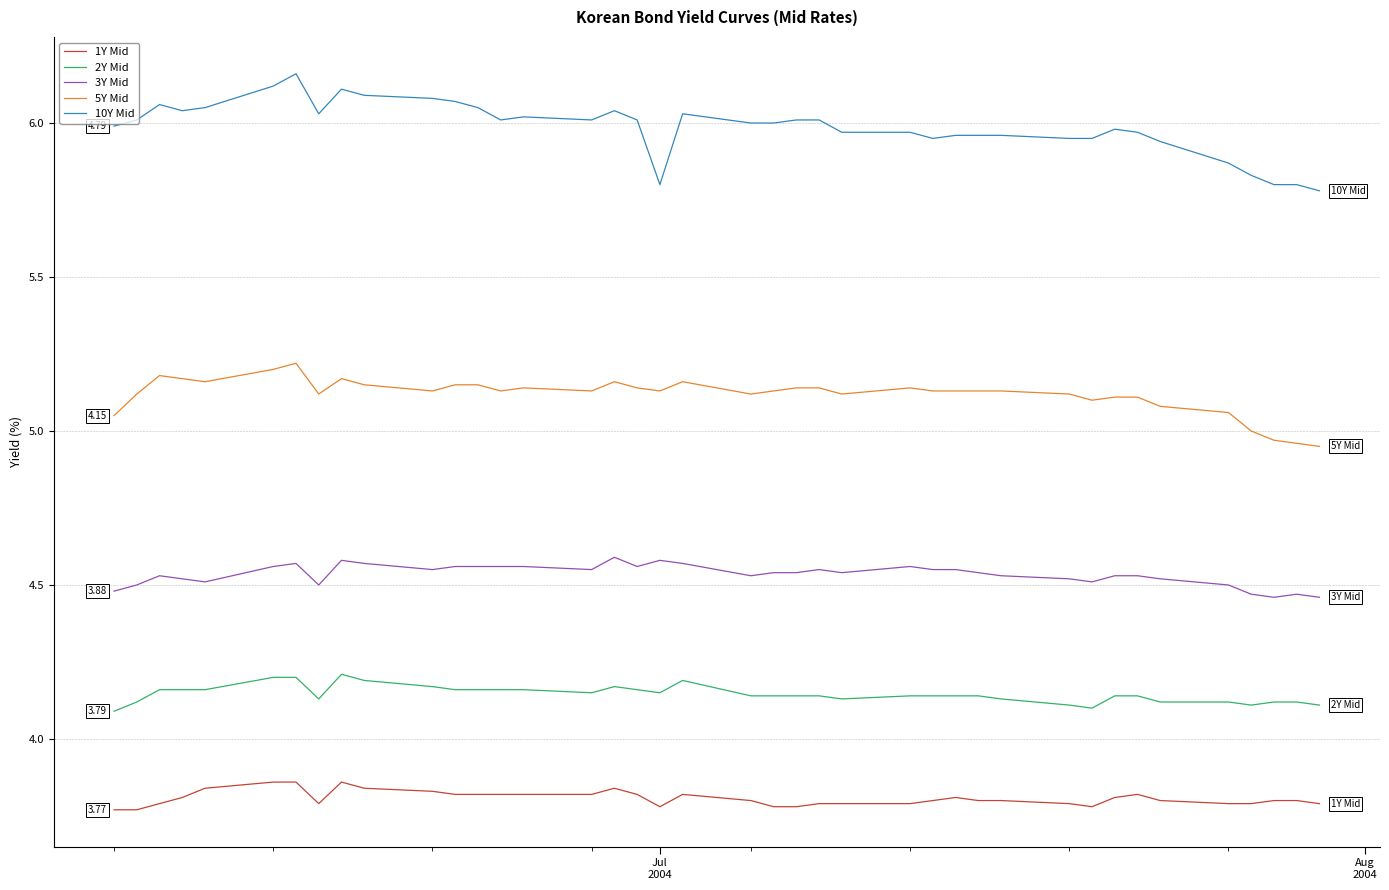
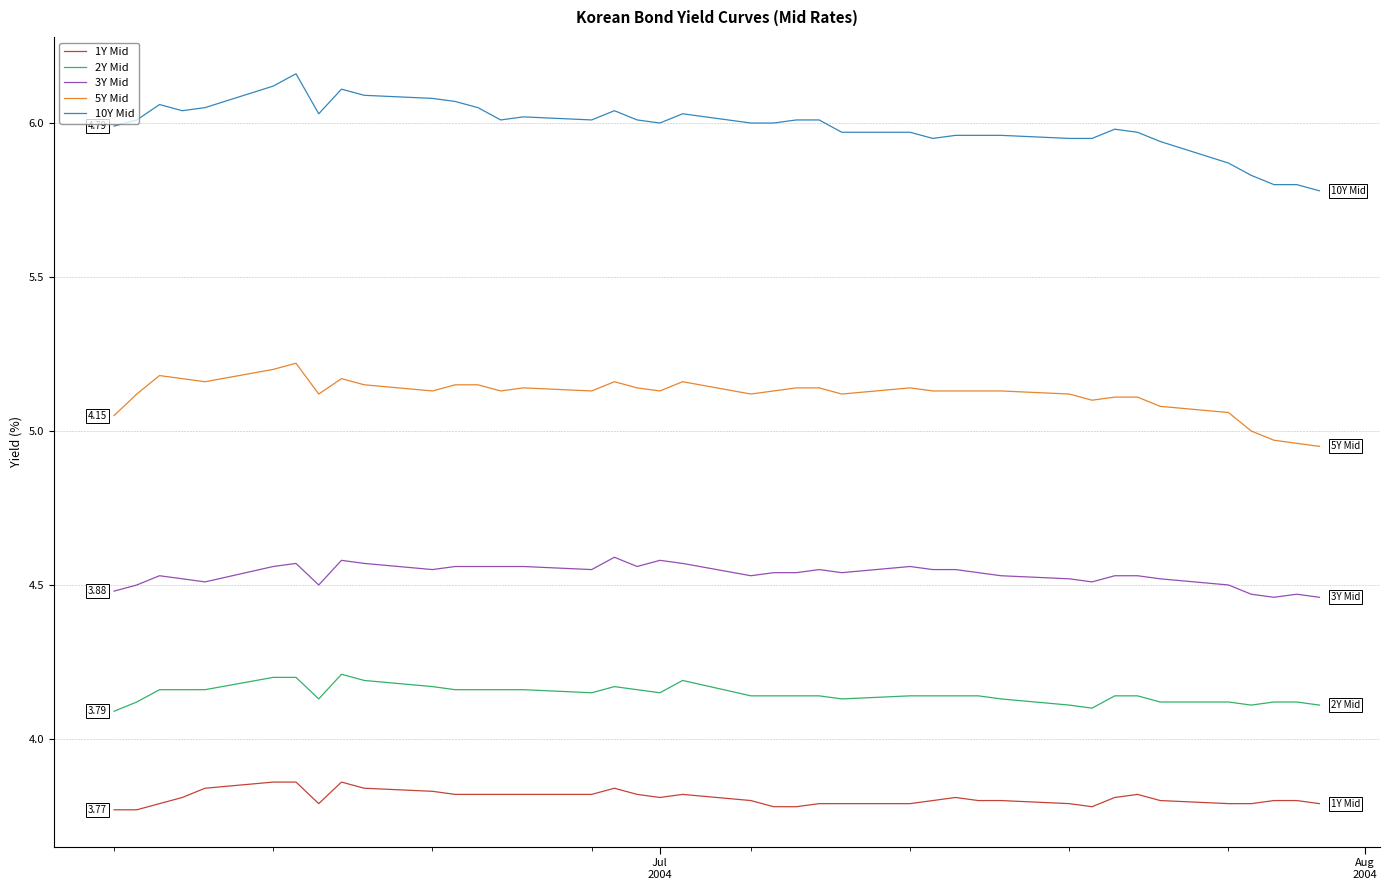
1Y Mid, Jul 2004: 3.78 -> 3.81
10Y Mid, Jul 2004: 5.80 -> 6.00
